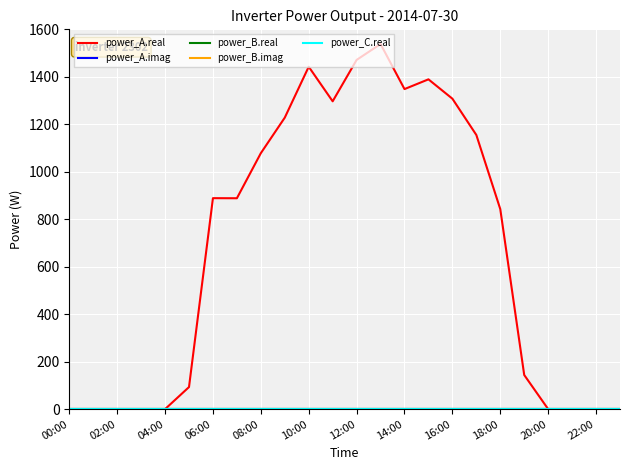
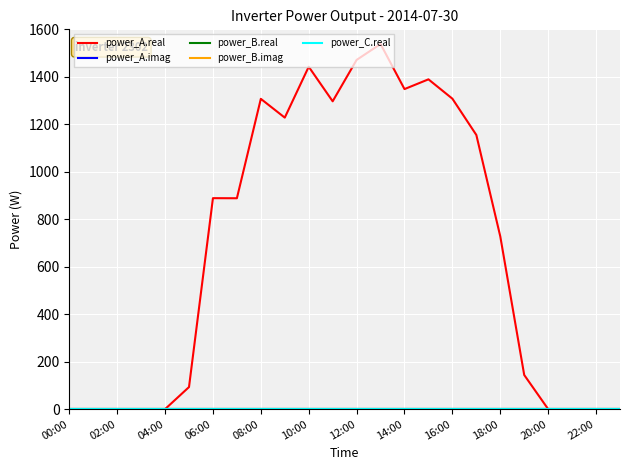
power_A.real, 08:00: 1080 -> 1310
power_A.real, 18:00: 840 -> 730
